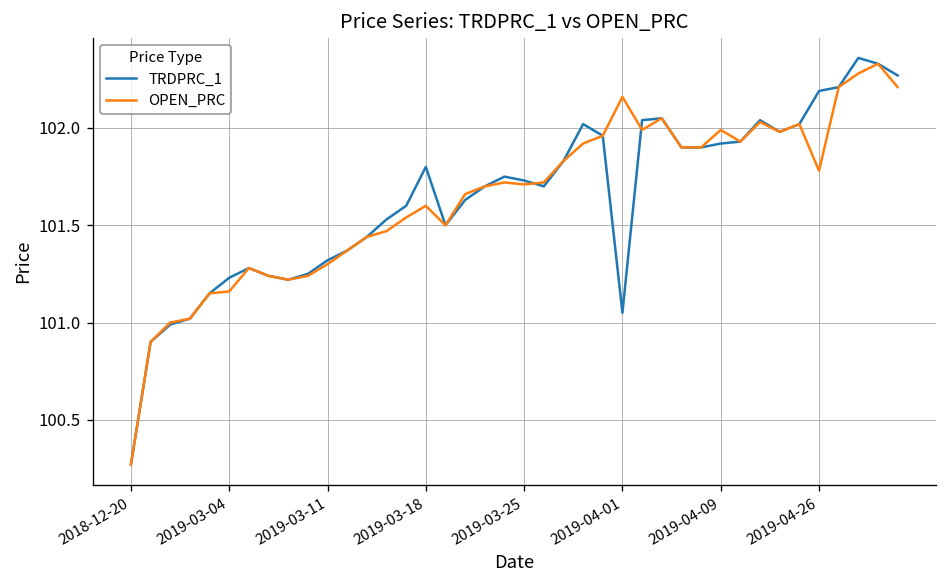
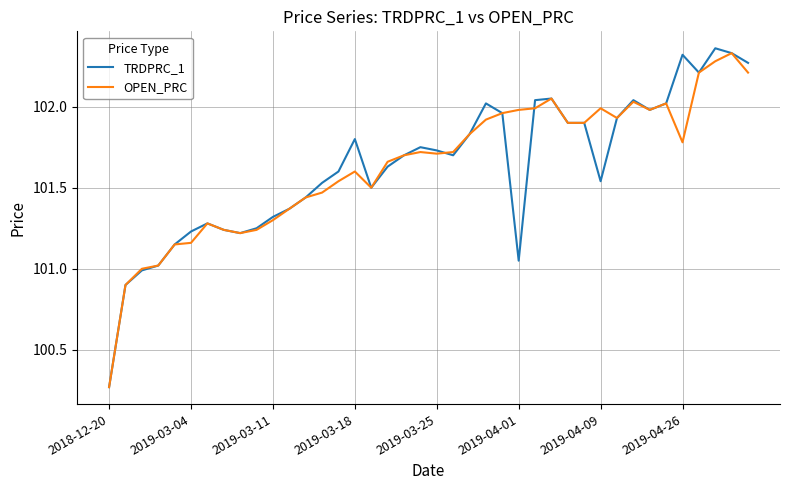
OPEN_PRC, 2019-04-01: 102.16 -> 101.98
TRDPRC_1, 2019-04-09: 101.92 -> 101.54
TRDPRC_1, 2019-04-26: 102.19 -> 102.32
